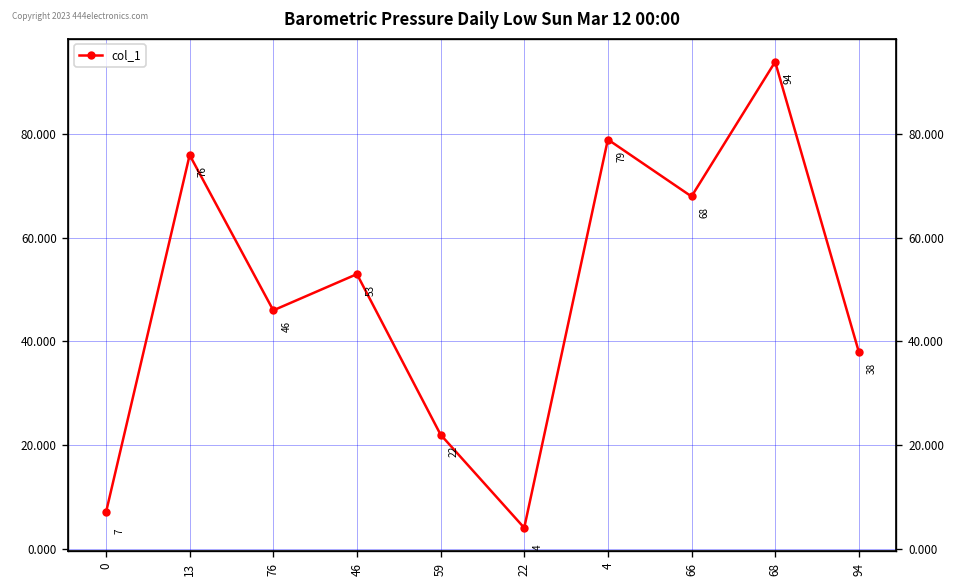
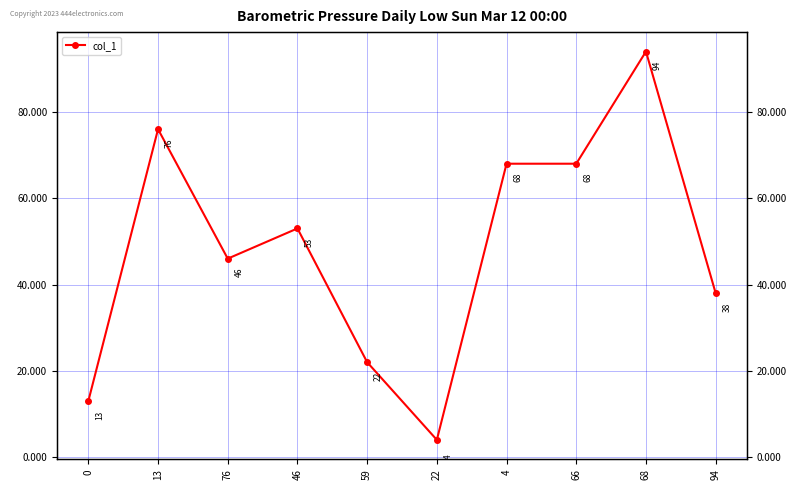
0: 7 -> 13
4: 79 -> 68
